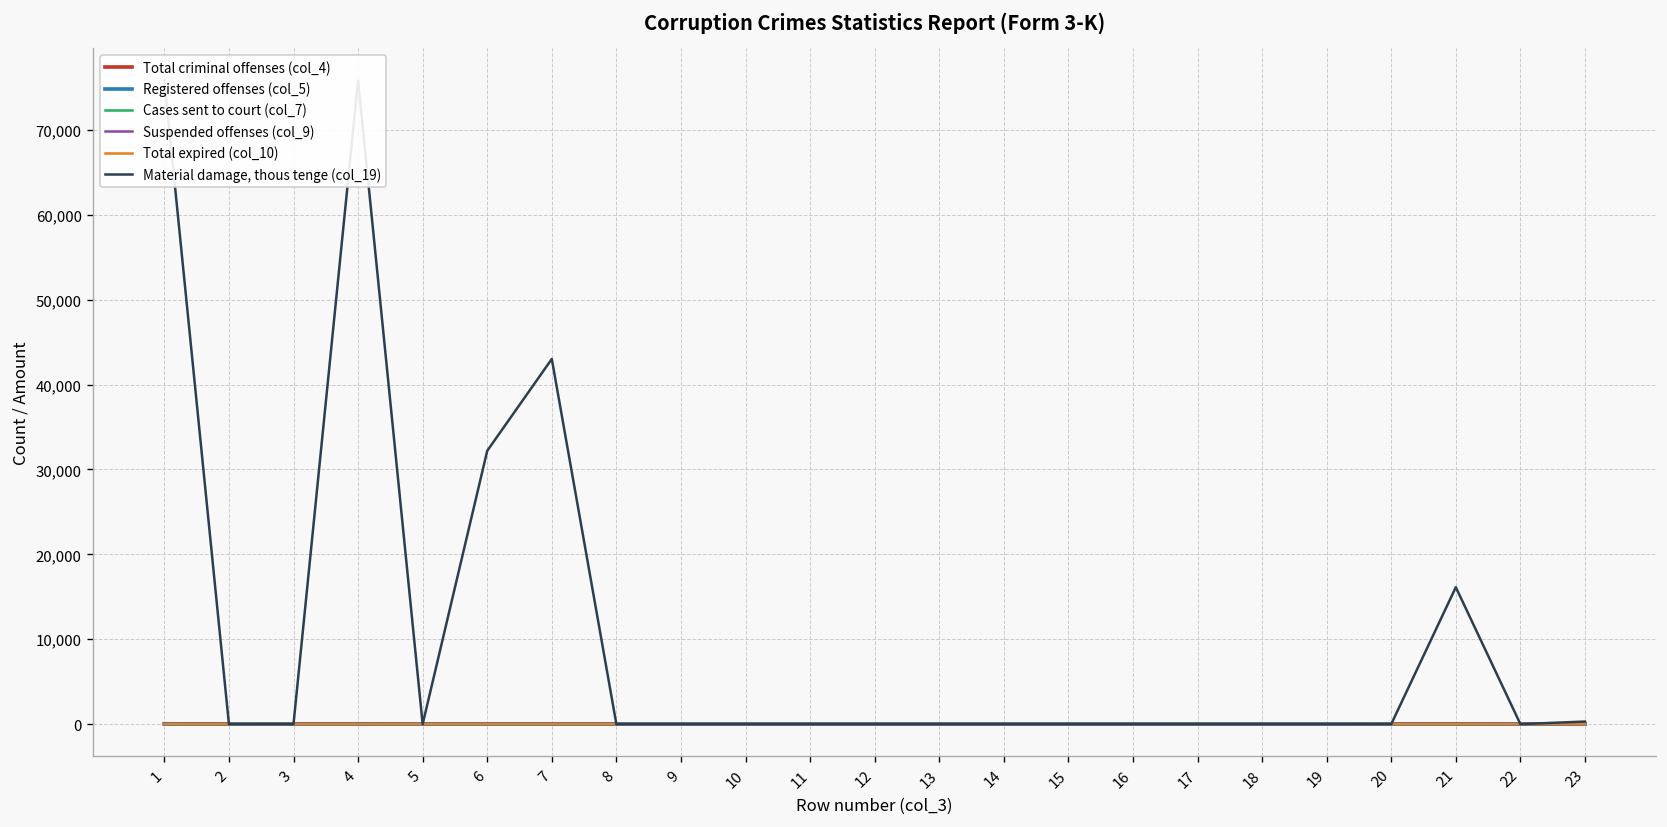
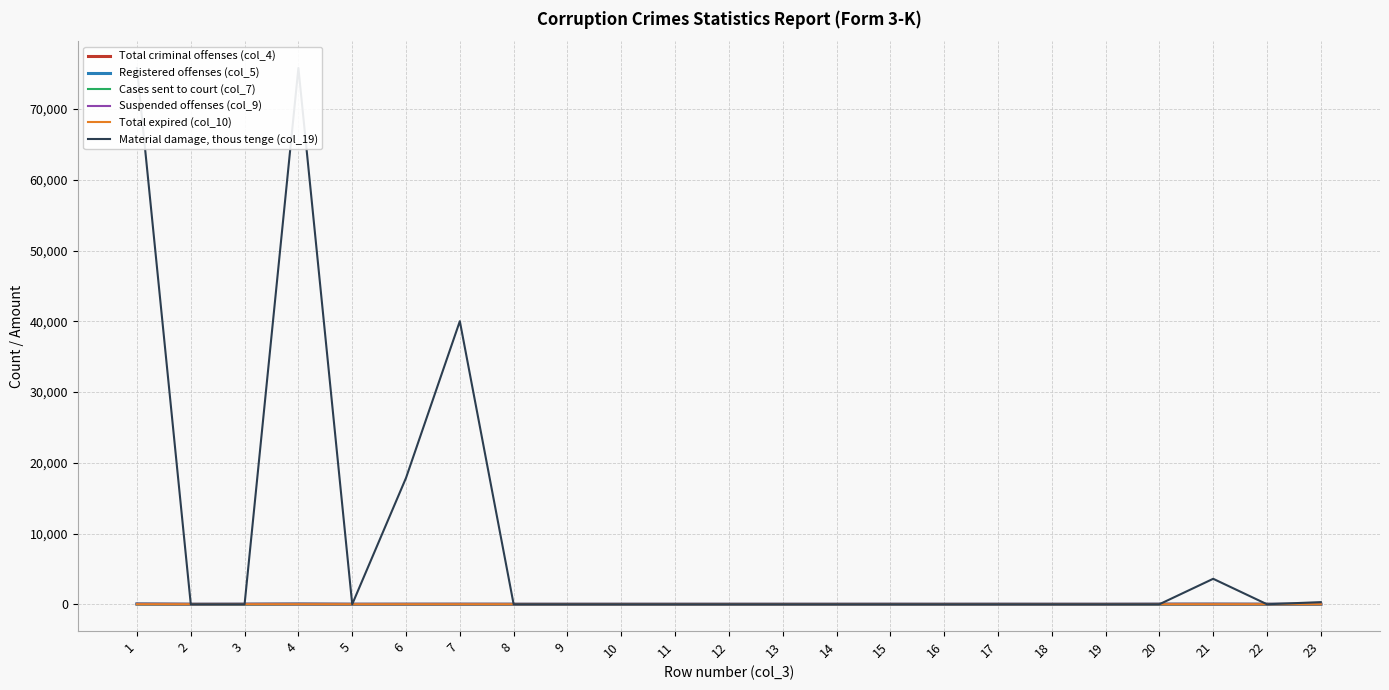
Material damage, thous tenge (col_19), 6: 32,000 -> 18,000
Material damage, thous tenge (col_19), 7: 43,000 -> 40,000
Material damage, thous tenge (col_19), 21: 16,000 -> 4,000
